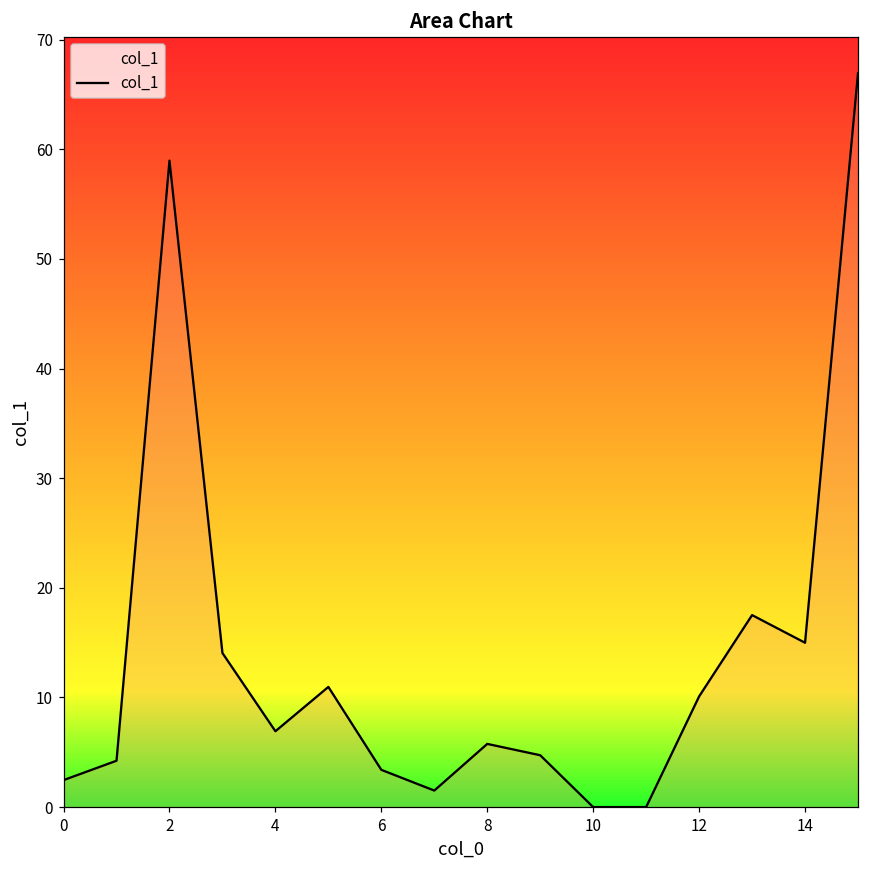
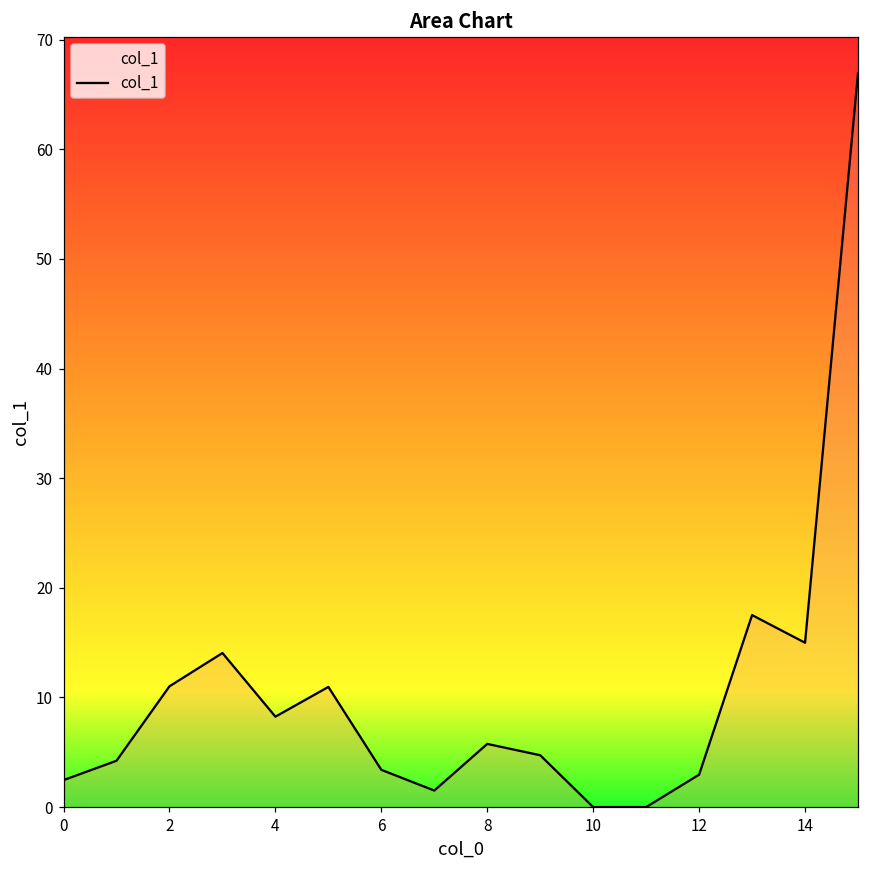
2: 59 -> 11
4: 7 -> 8
12: 10 -> 3
